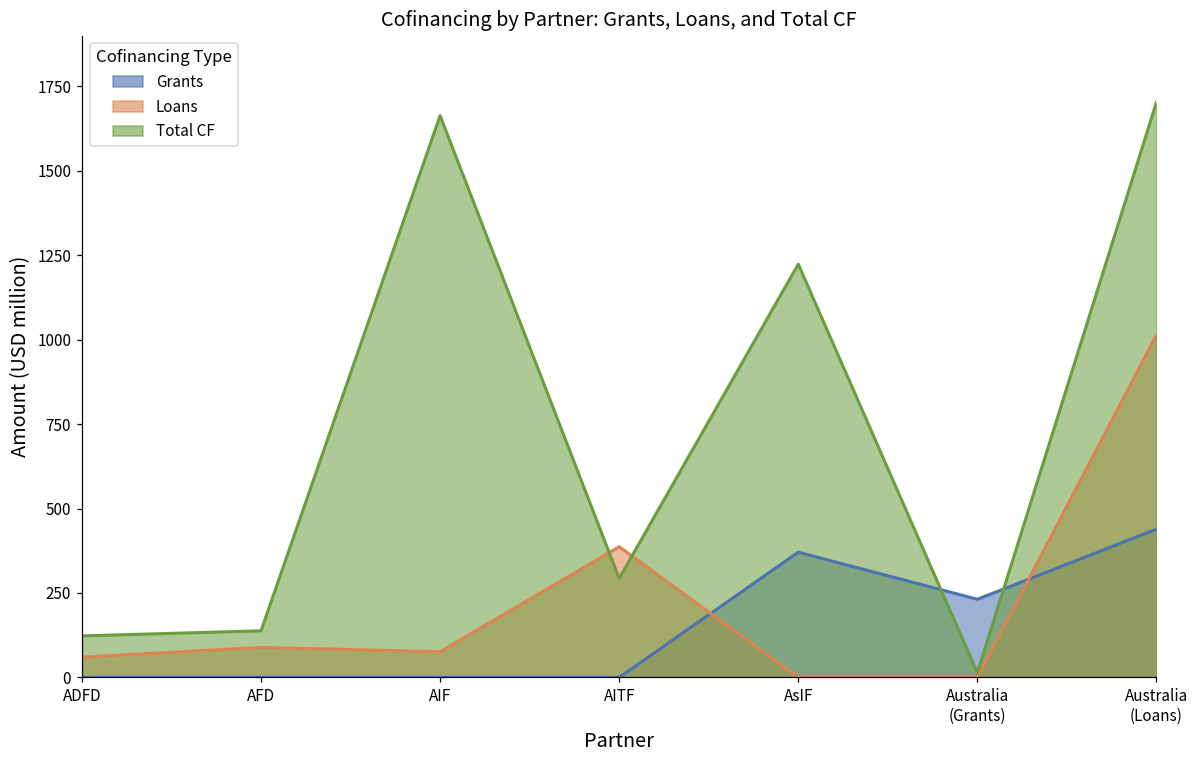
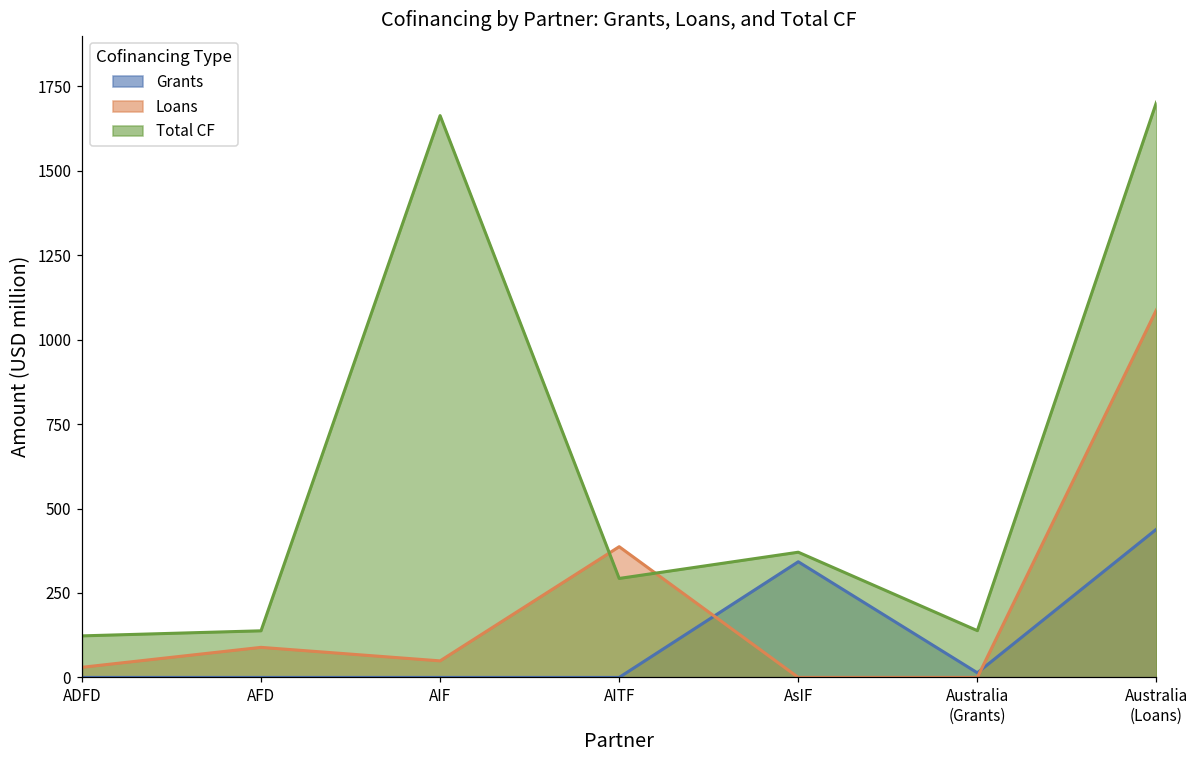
Loans, ADFD: 60 -> 30
Loans, AIF: 80 -> 50
Grants, AsIF: 370 -> 340
Total CF, AsIF: 1220 -> 370
Grants, Australia (Grants): 230 -> 10
Total CF, Australia (Grants): 10 -> 140
Loans, Australia (Loans): 1010 -> 1090
